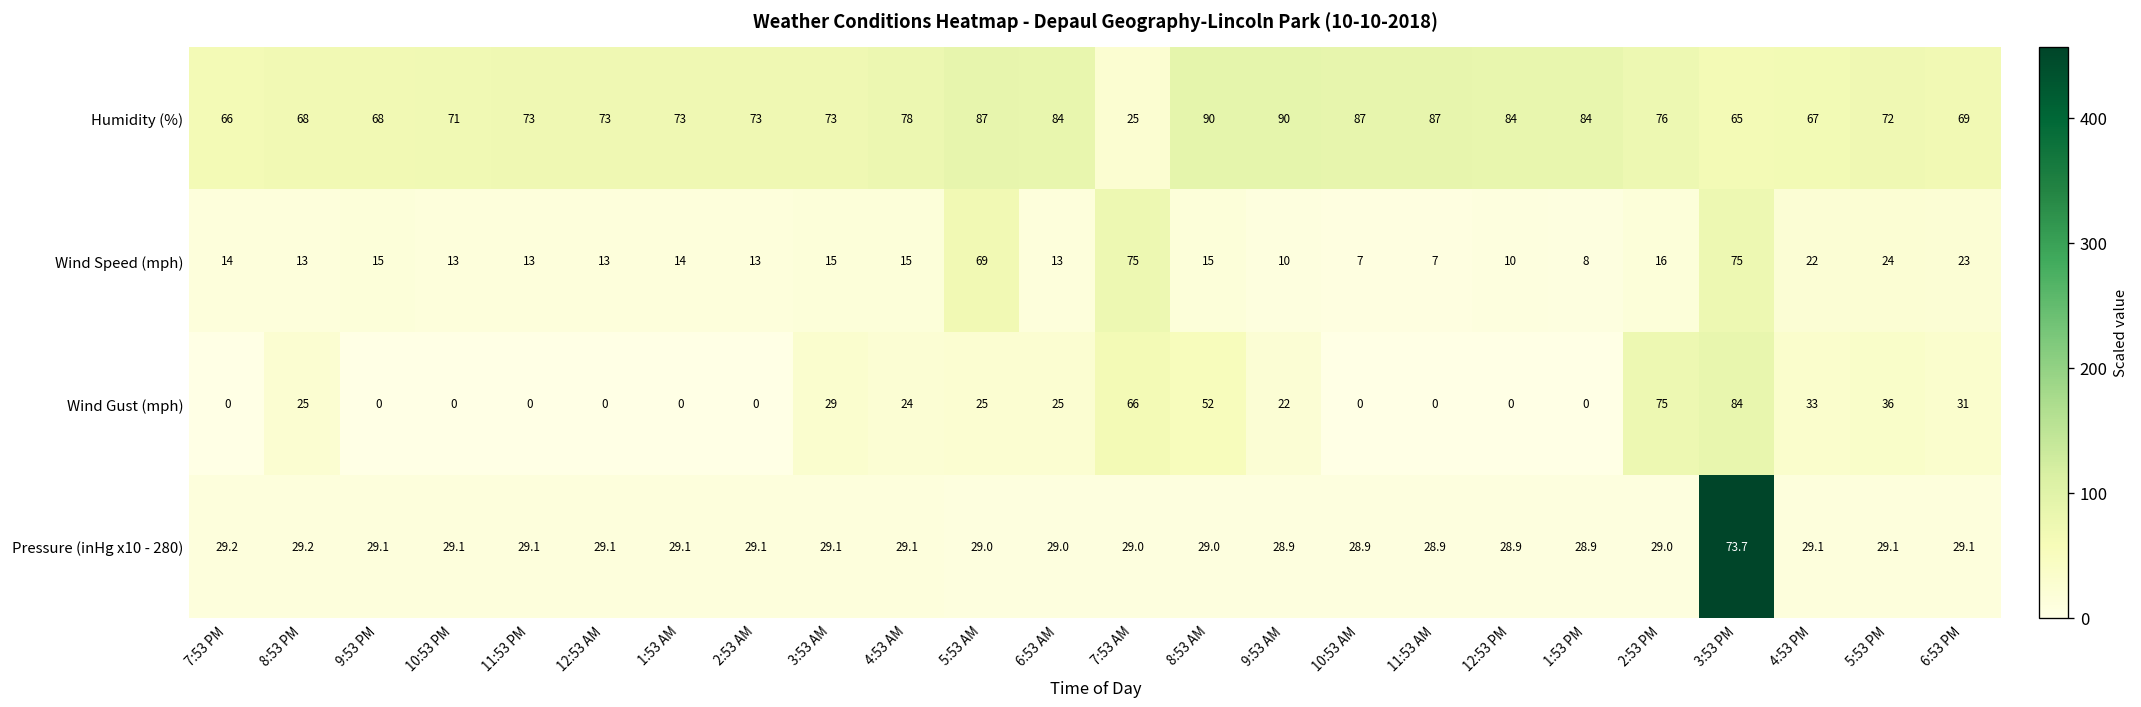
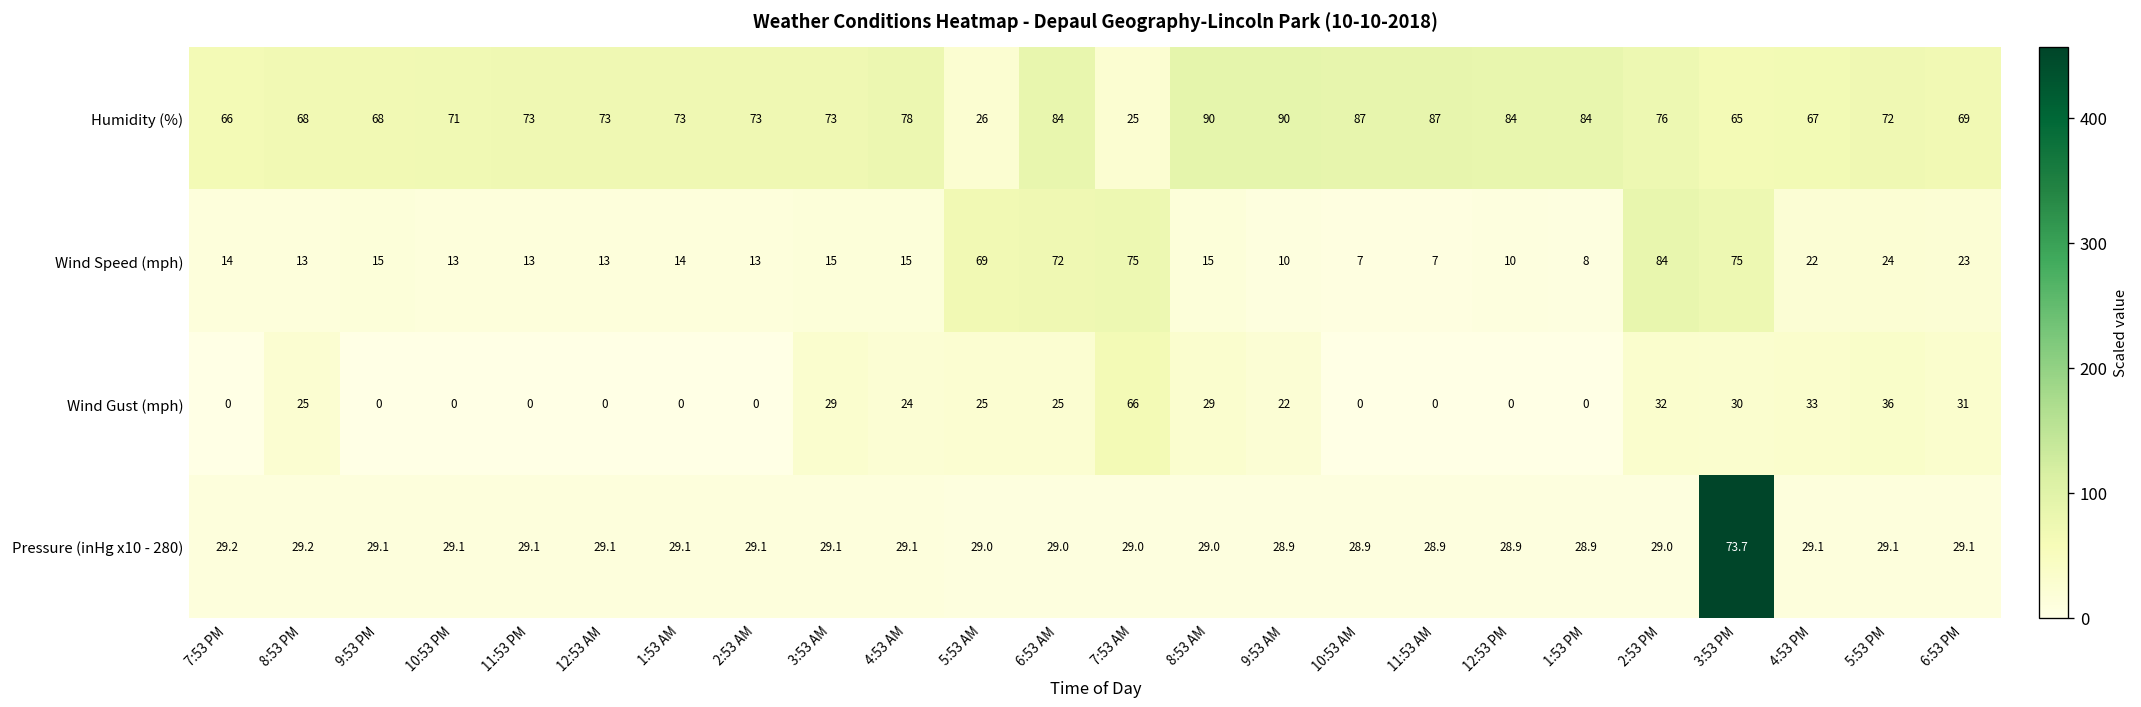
Humidity (%), 5:53 AM: 87 -> 26
Wind Speed (mph), 6:53 AM: 13 -> 72
Wind Speed (mph), 2:53 PM: 16 -> 84
Wind Gust (mph), 8:53 AM: 52 -> 29
Wind Gust (mph), 2:53 PM: 75 -> 32
Wind Gust (mph), 3:53 PM: 84 -> 30
